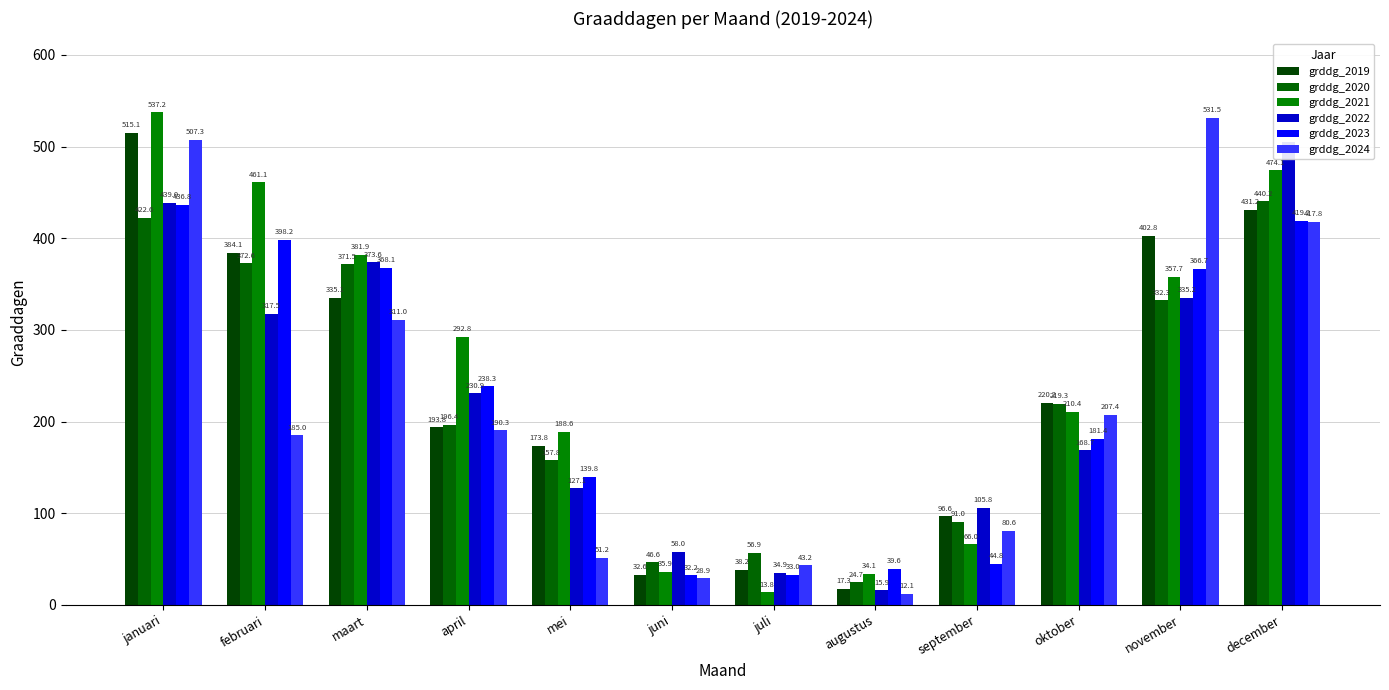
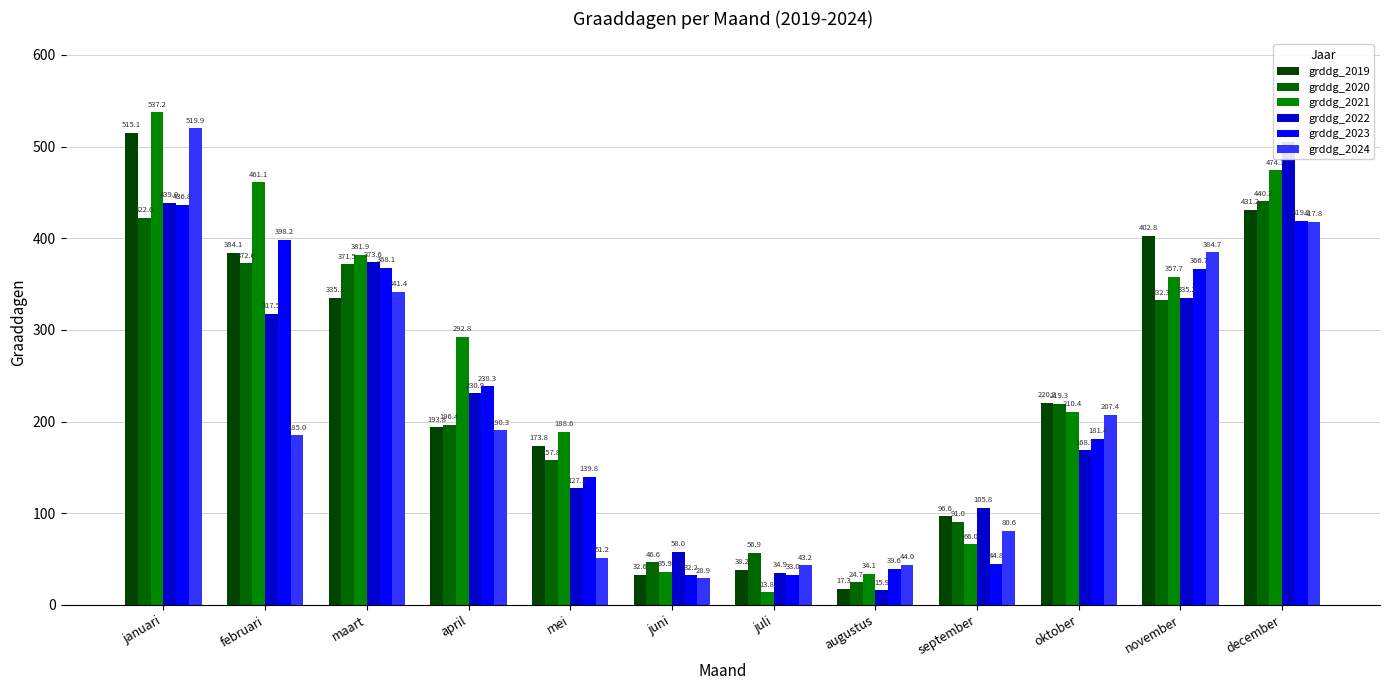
grddg_2024, januari: 507.3 -> 519.9
grddg_2024, maart: 311.0 -> 341.4
grddg_2024, augustus: 12.1 -> 44.0
grddg_2024, november: 531.5 -> 384.7
